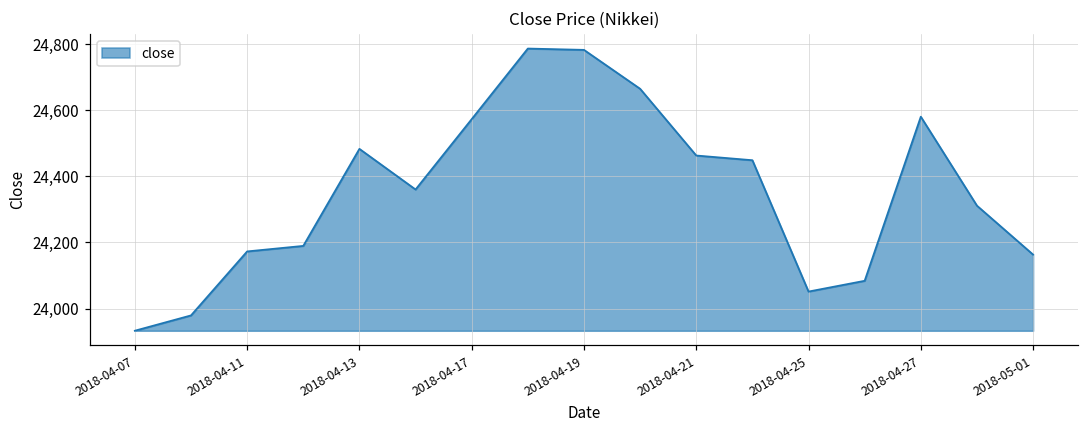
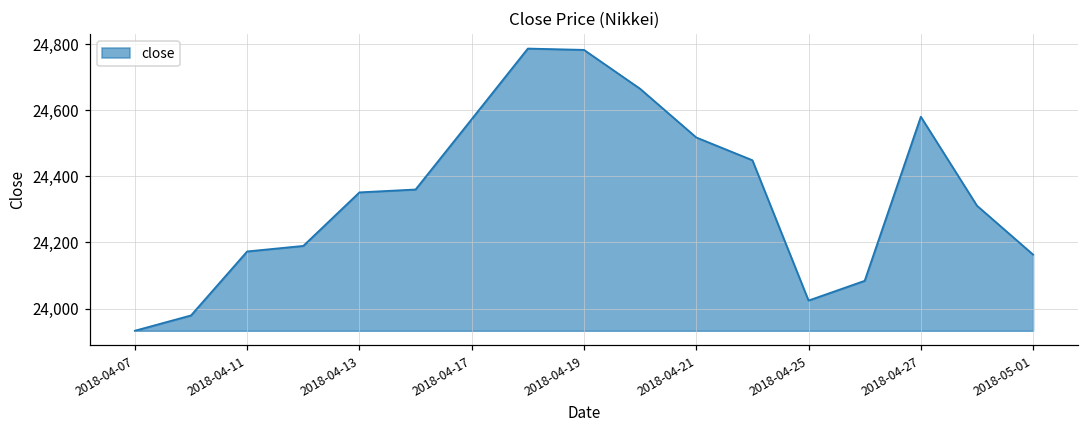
2018-04-13: 24,480 -> 24,350
2018-04-21: 24,460 -> 24,520
2018-04-25: 24,050 -> 24,020
